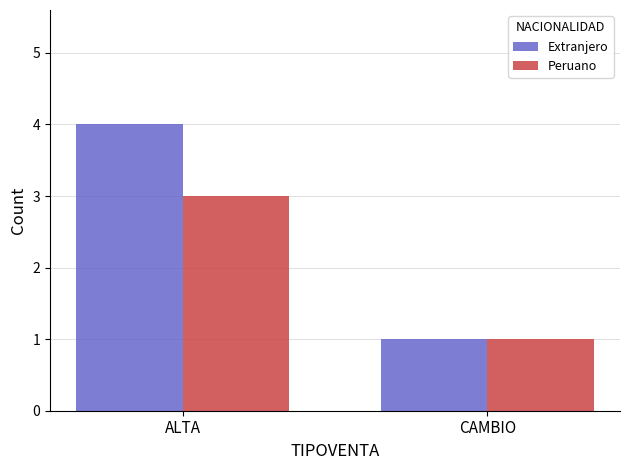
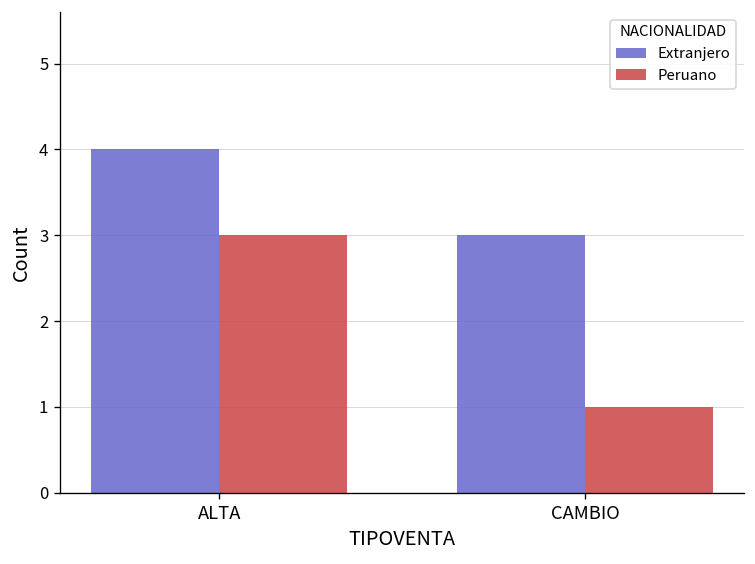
Extranjero, CAMBIO: 1 -> 3
